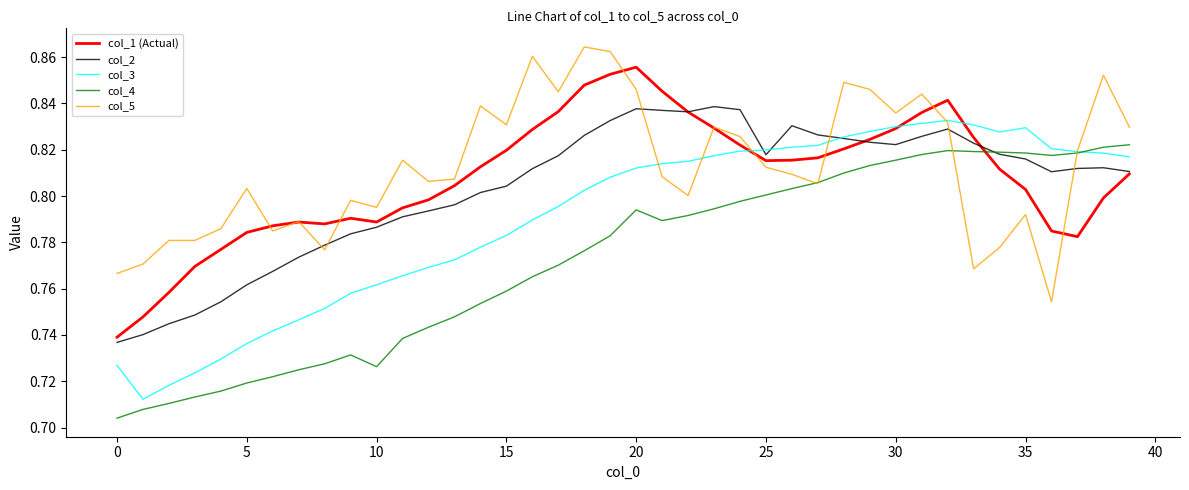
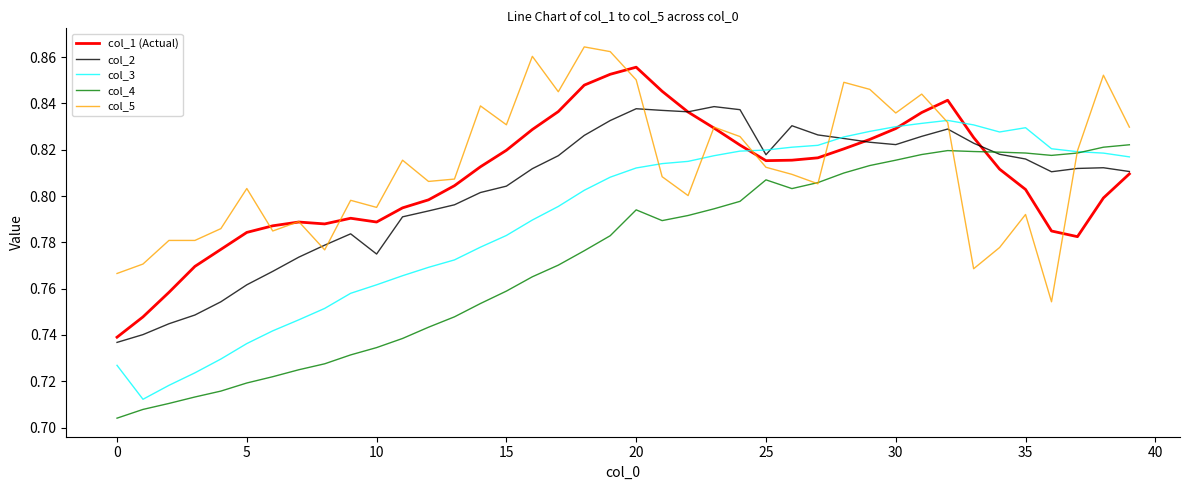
col_2, 10: 0.787 -> 0.775
col_4, 10: 0.726 -> 0.735
col_5, 20: 0.846 -> 0.850
col_4, 25: 0.800 -> 0.807
